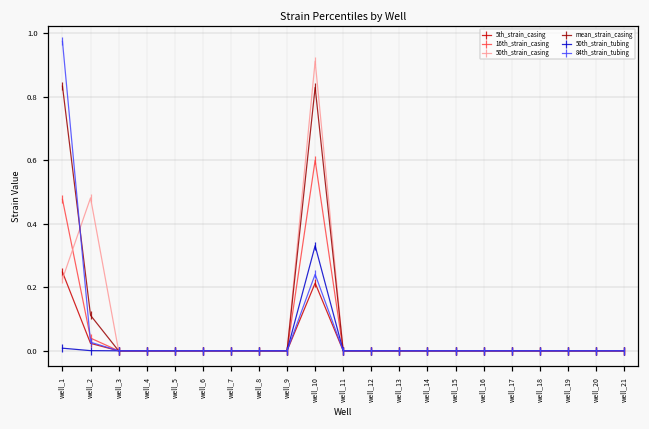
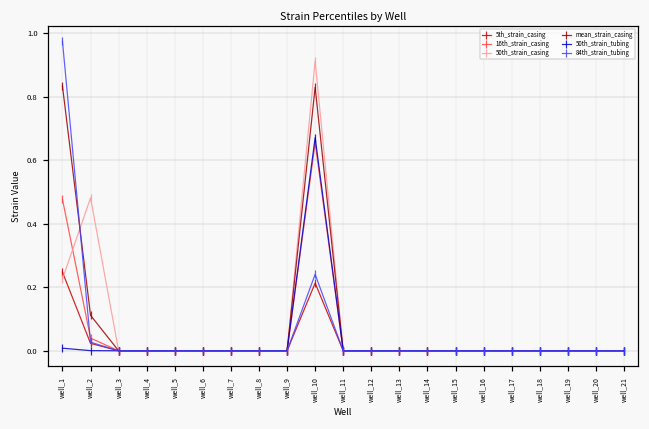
16th_strain_casing, well_10: 0.60 -> 0.65
50th_strain_tubing, well_10: 0.33 -> 0.67
